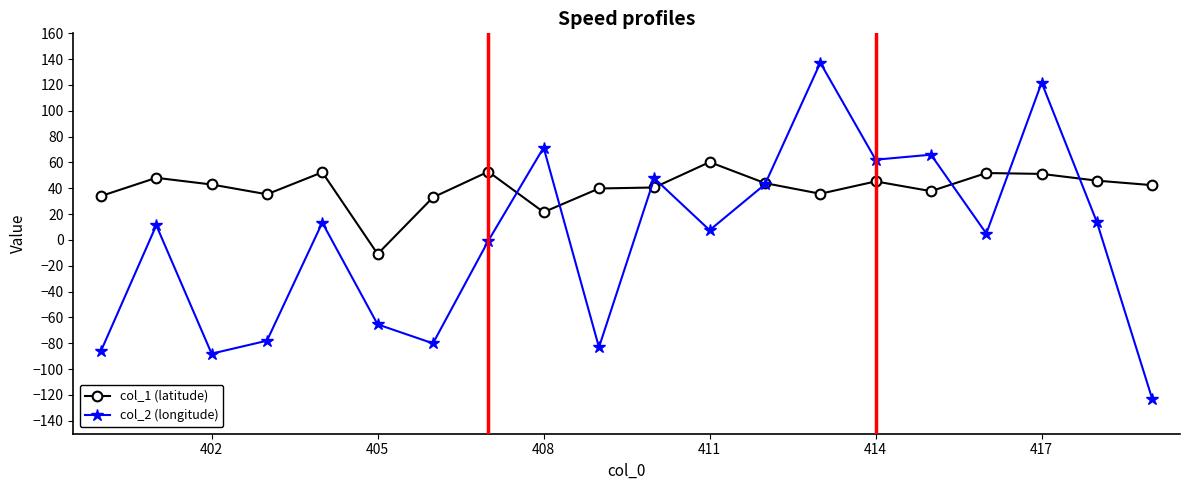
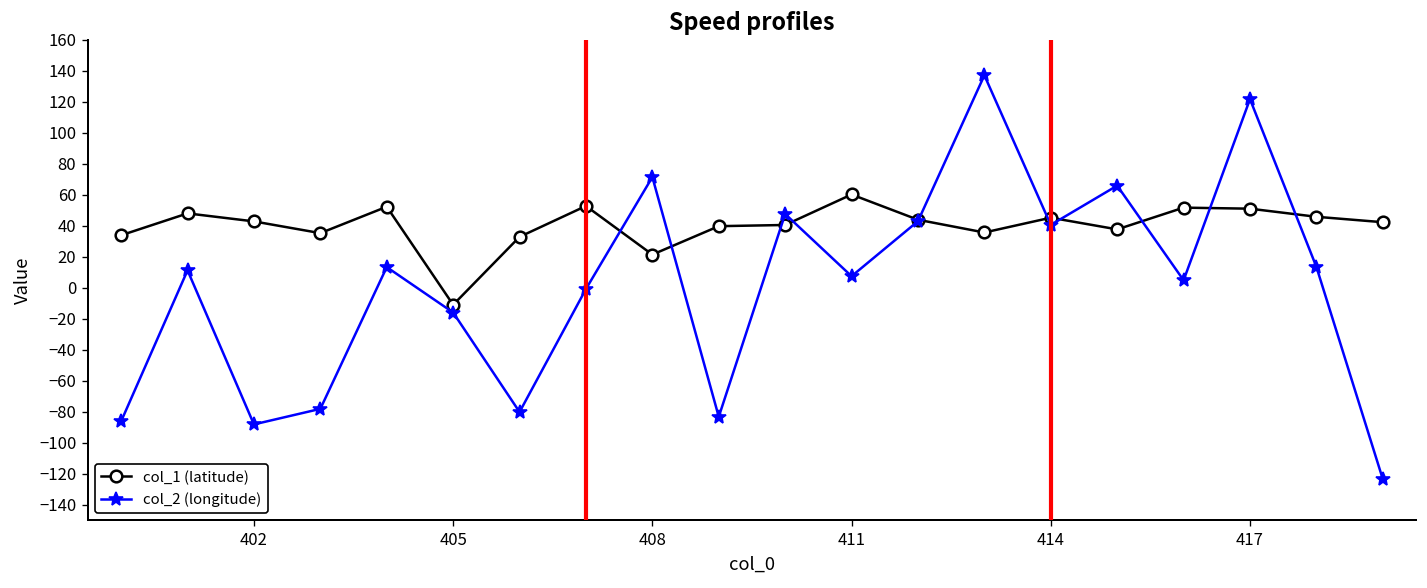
col_2 (longitude), 405: -65 -> -16
col_2 (longitude), 414: 62 -> 41
